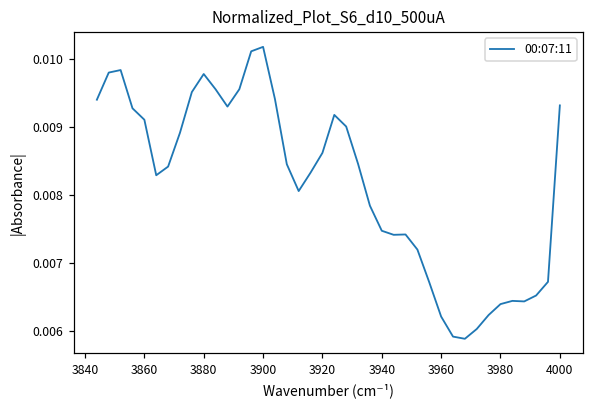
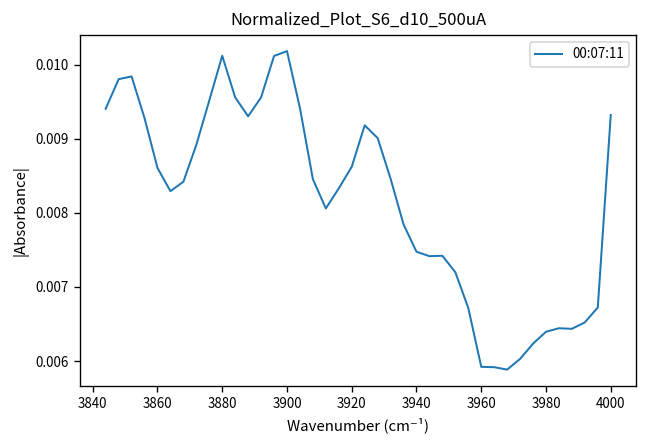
3860: 0.0091 -> 0.0086
3880: 0.0098 -> 0.0101
3960: 0.0062 -> 0.0059
